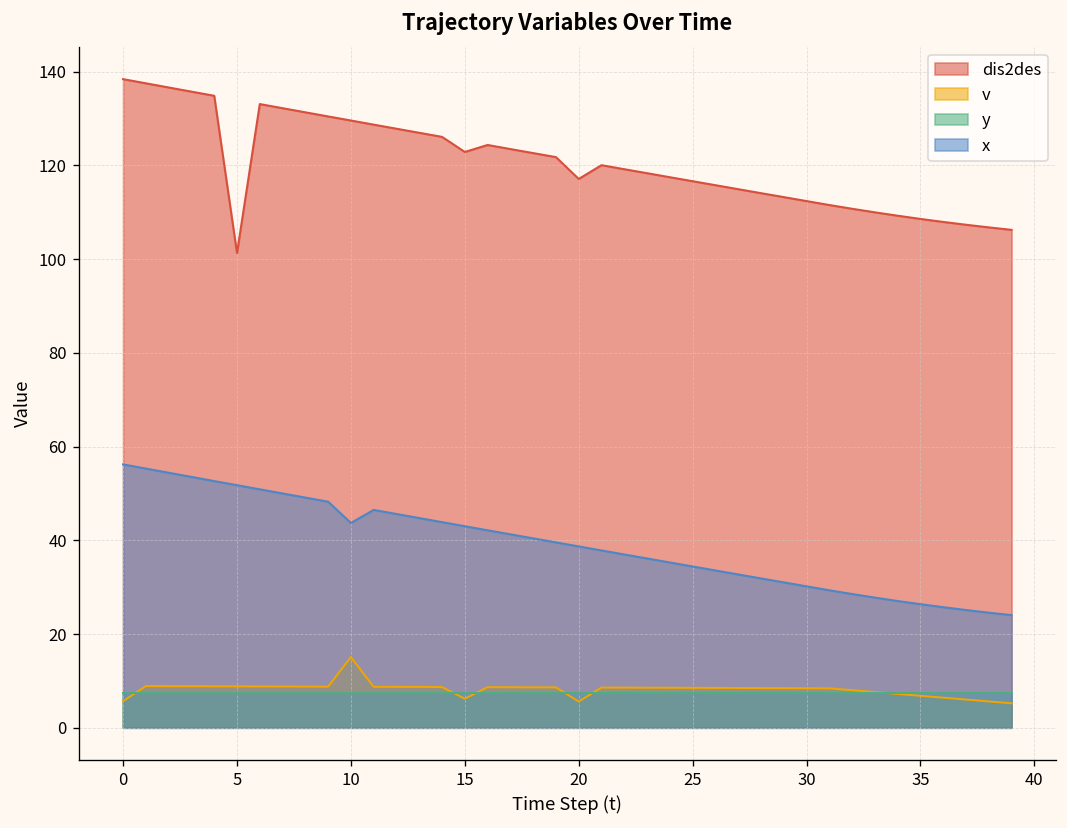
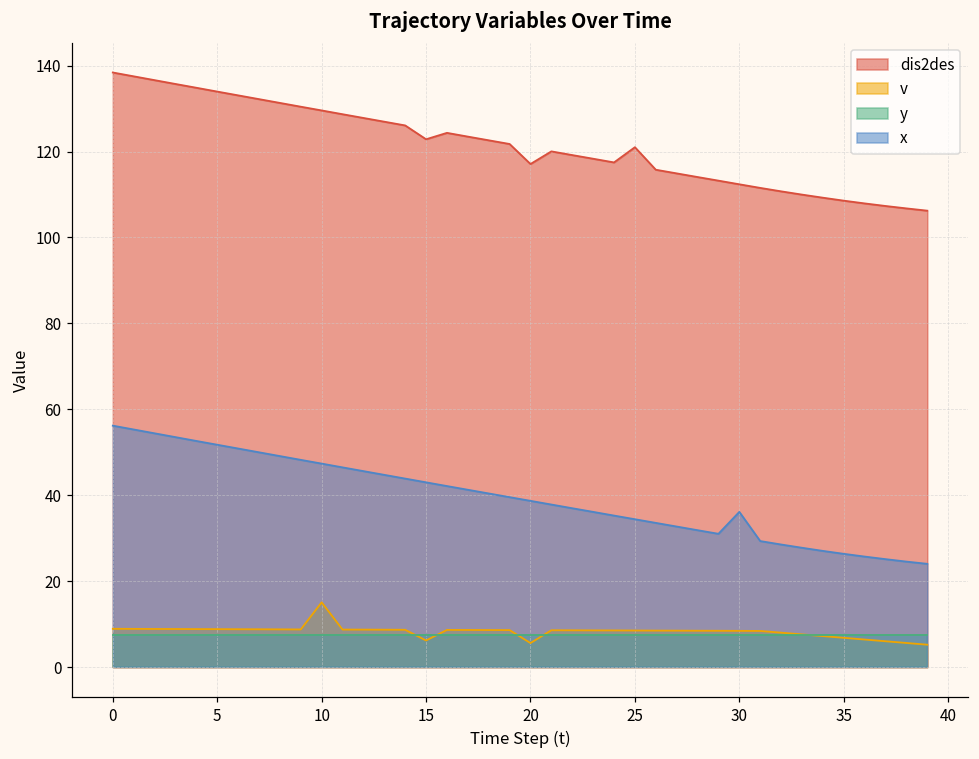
v, 0: 6 -> 9
dis2des, 5: 101 -> 134
x, 10: 44 -> 47
dis2des, 25: 117 -> 121
x, 30: 30 -> 36
